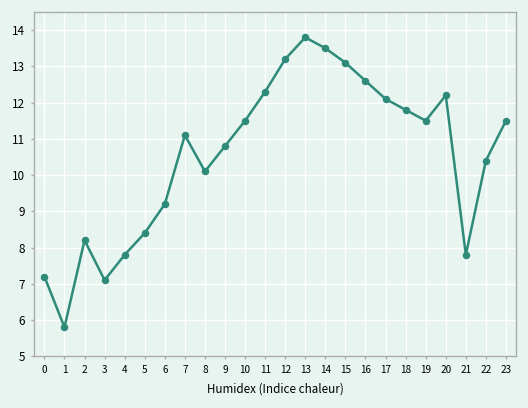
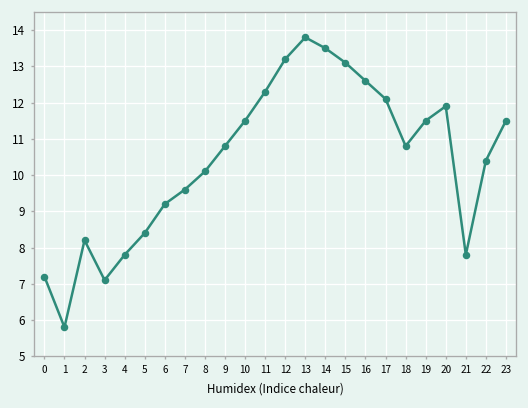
7: 11.1 -> 9.6
18: 11.8 -> 10.8
20: 12.2 -> 11.9
